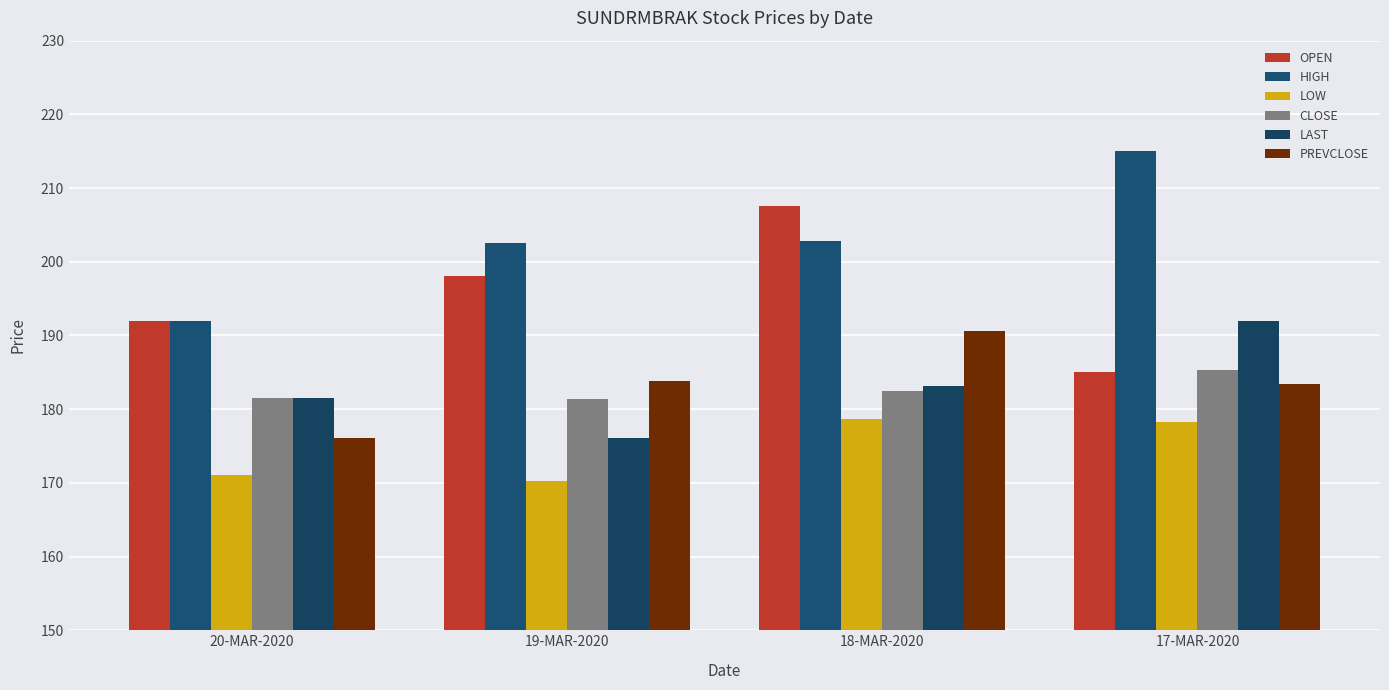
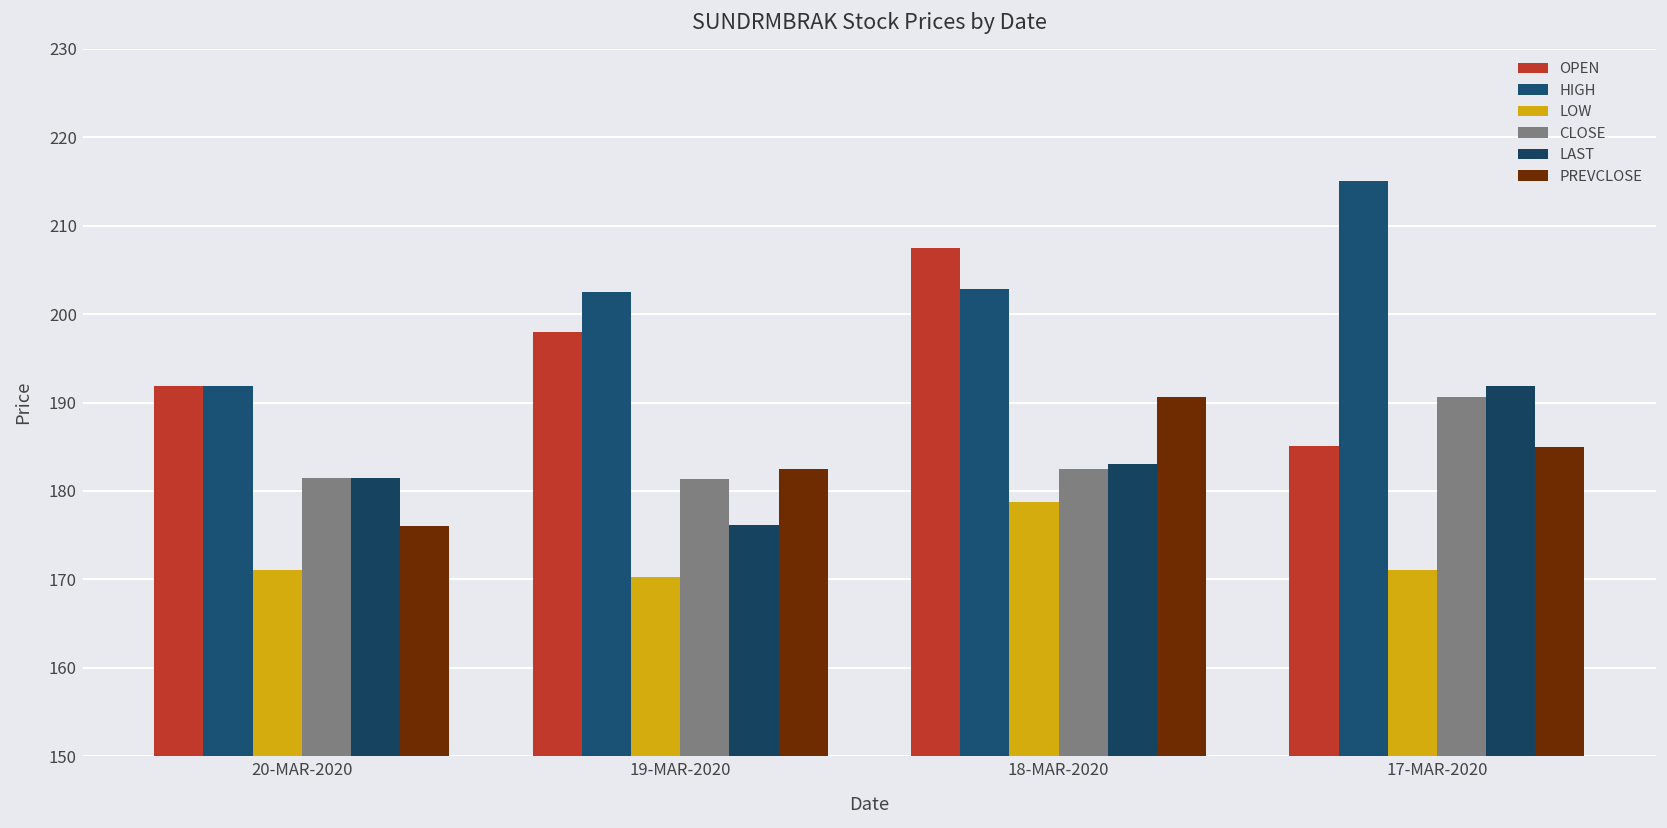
PREVCLOSE, 19-MAR-2020: 184 -> 182
LOW, 17-MAR-2020: 178 -> 171
CLOSE, 17-MAR-2020: 185 -> 191
PREVCLOSE, 17-MAR-2020: 183 -> 185
